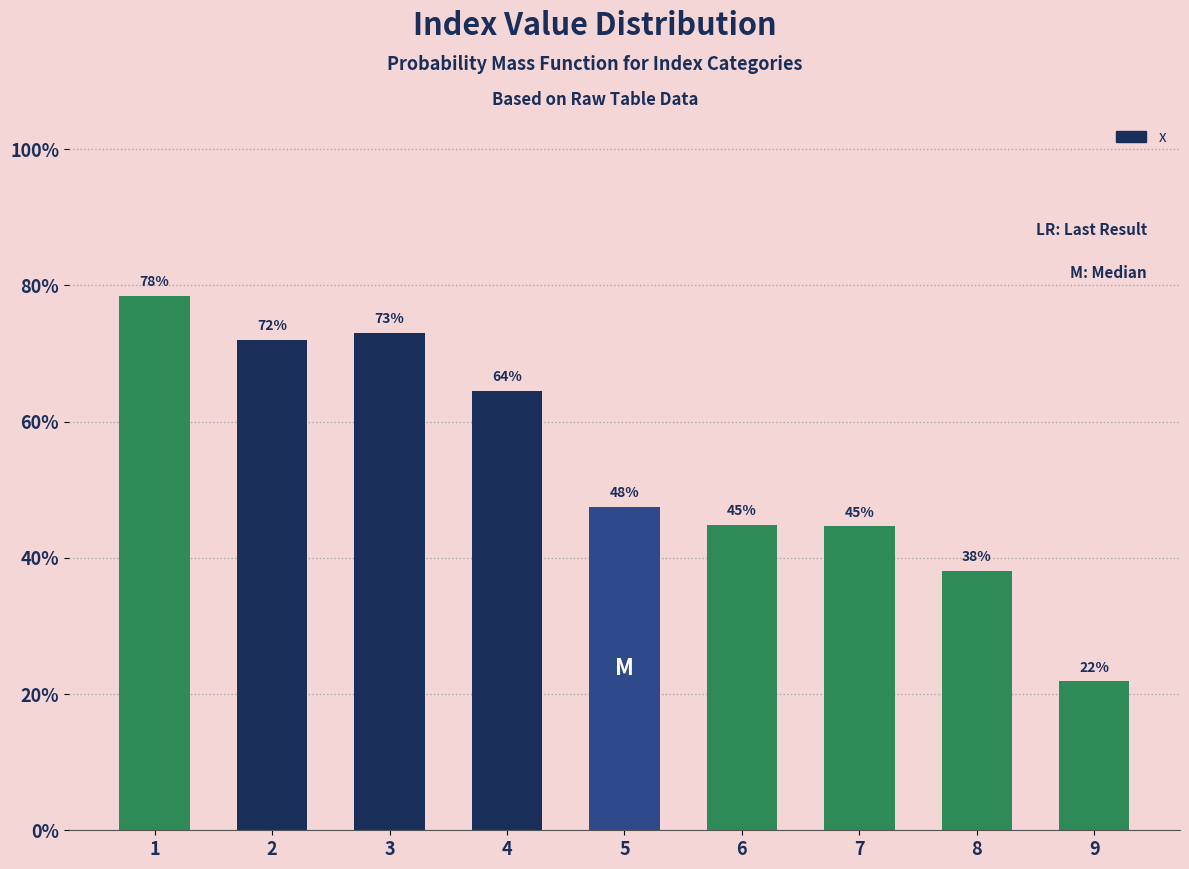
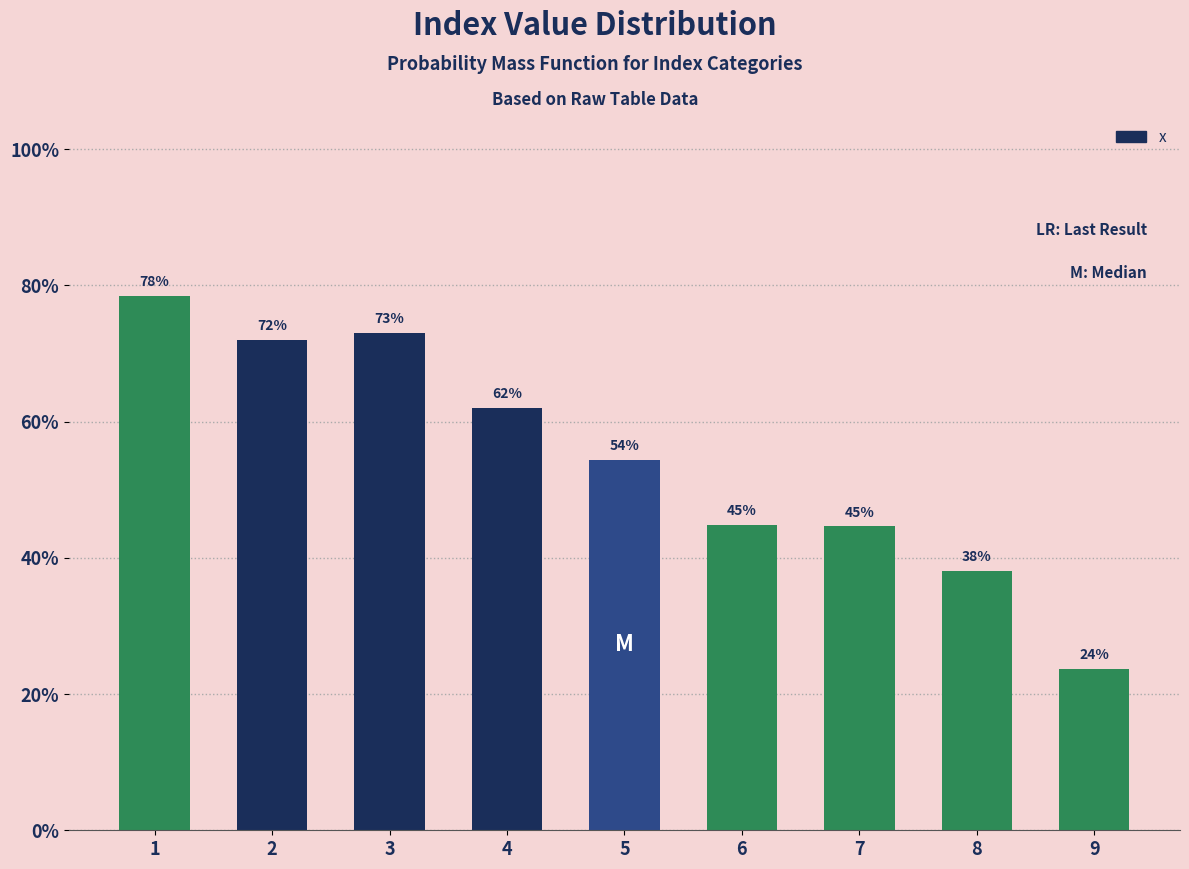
4: 64% -> 62%
5: 48% -> 54%
9: 22% -> 24%
